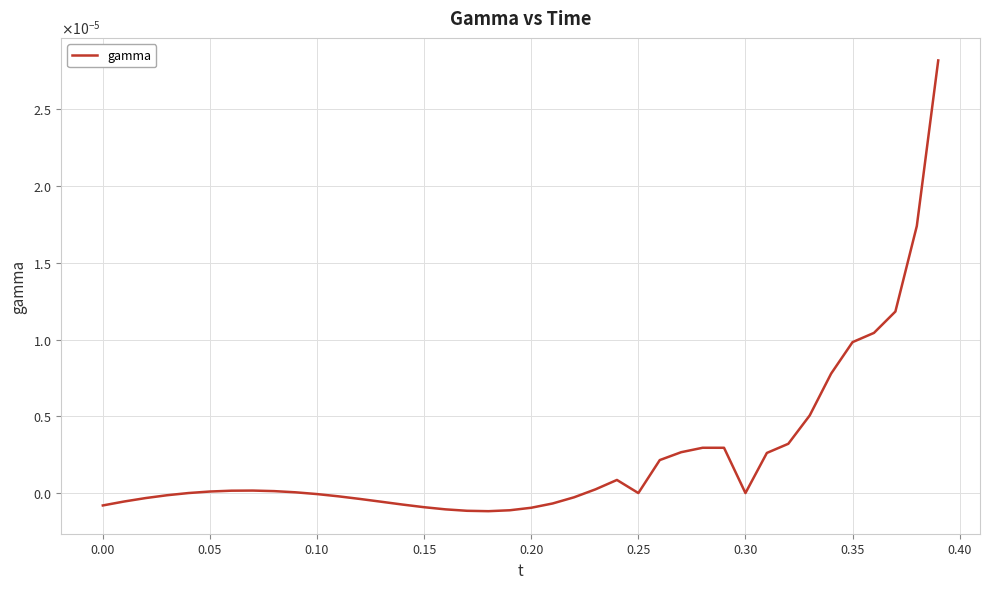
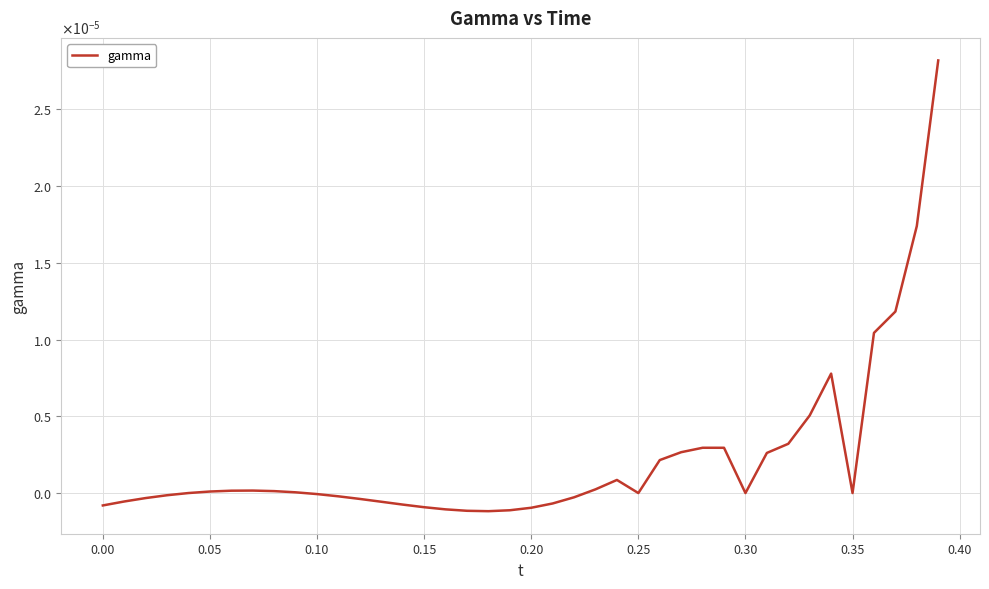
0.35: 0.00001 -> 0.00000
